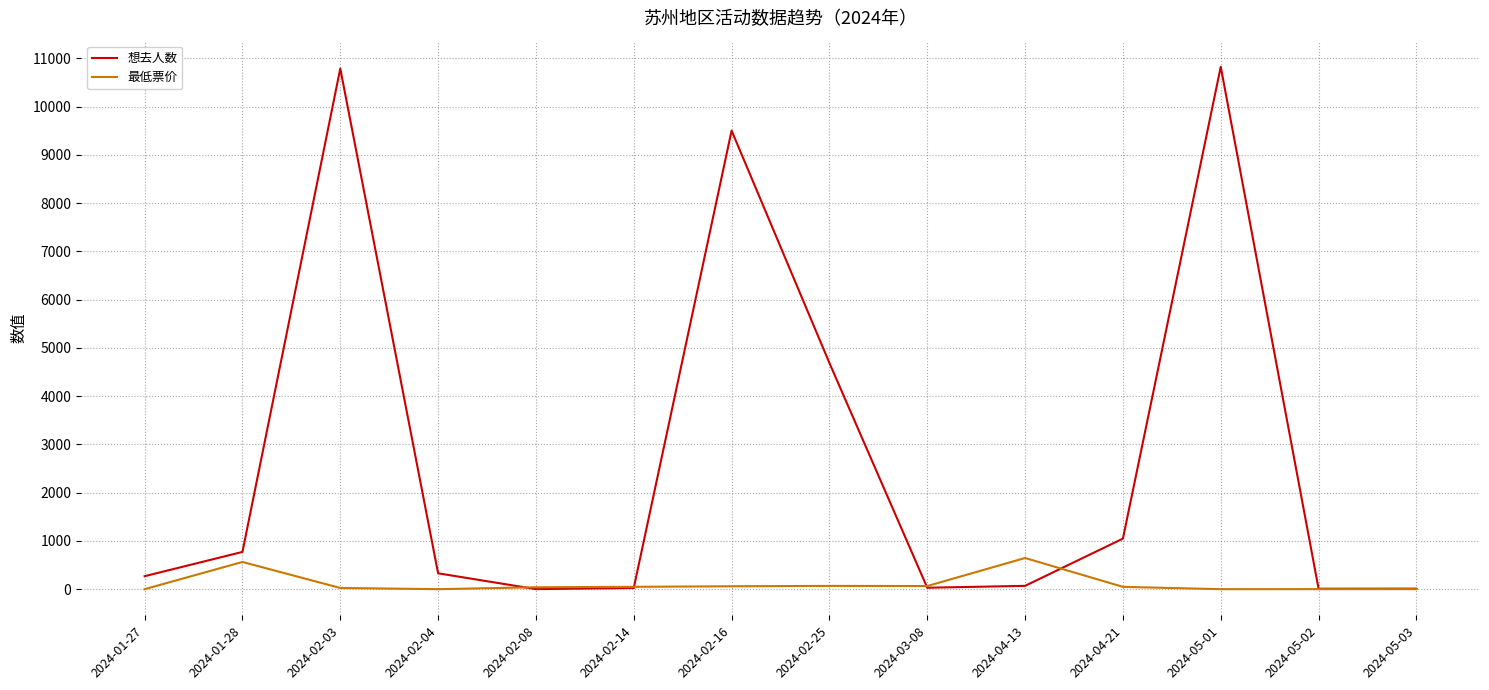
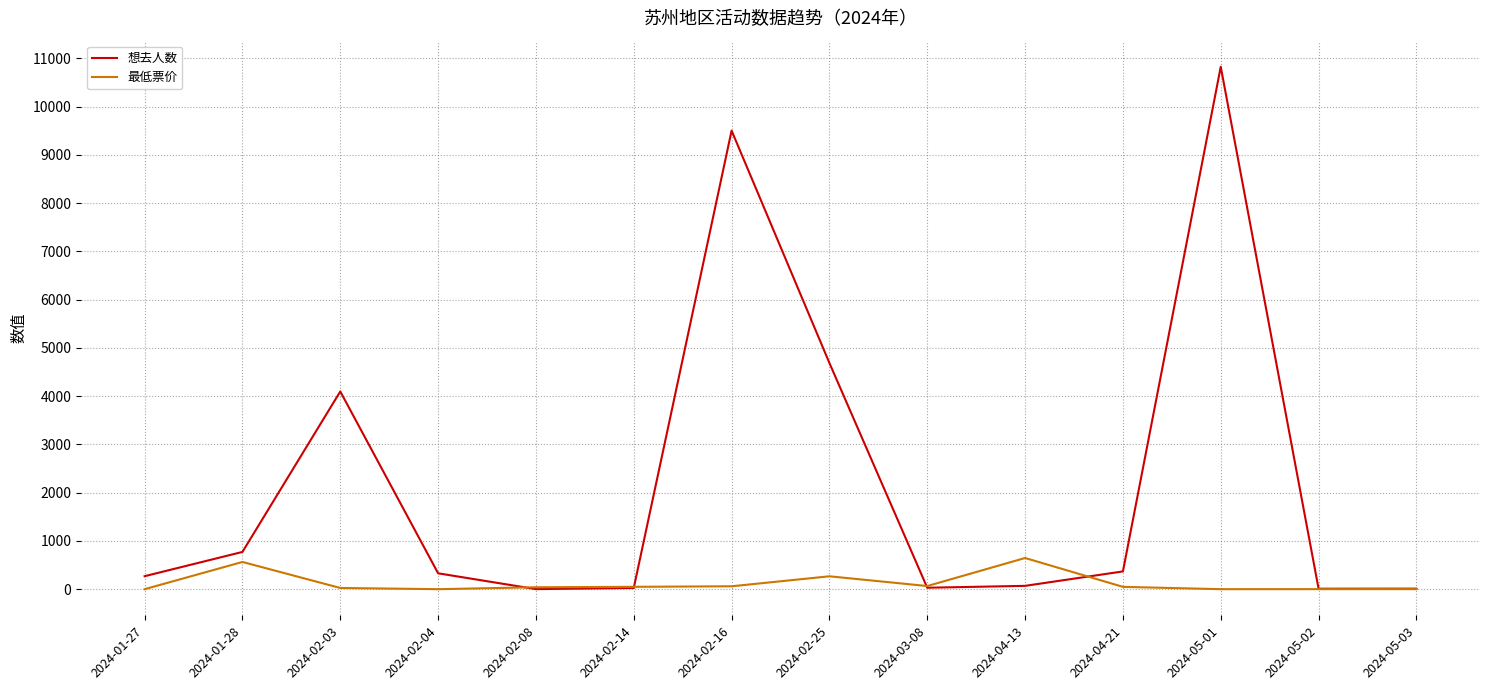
想去人数, 2024-02-03: 10800 -> 4100
最低票价, 2024-02-25: 100 -> 300
想去人数, 2024-04-21: 1000 -> 400
